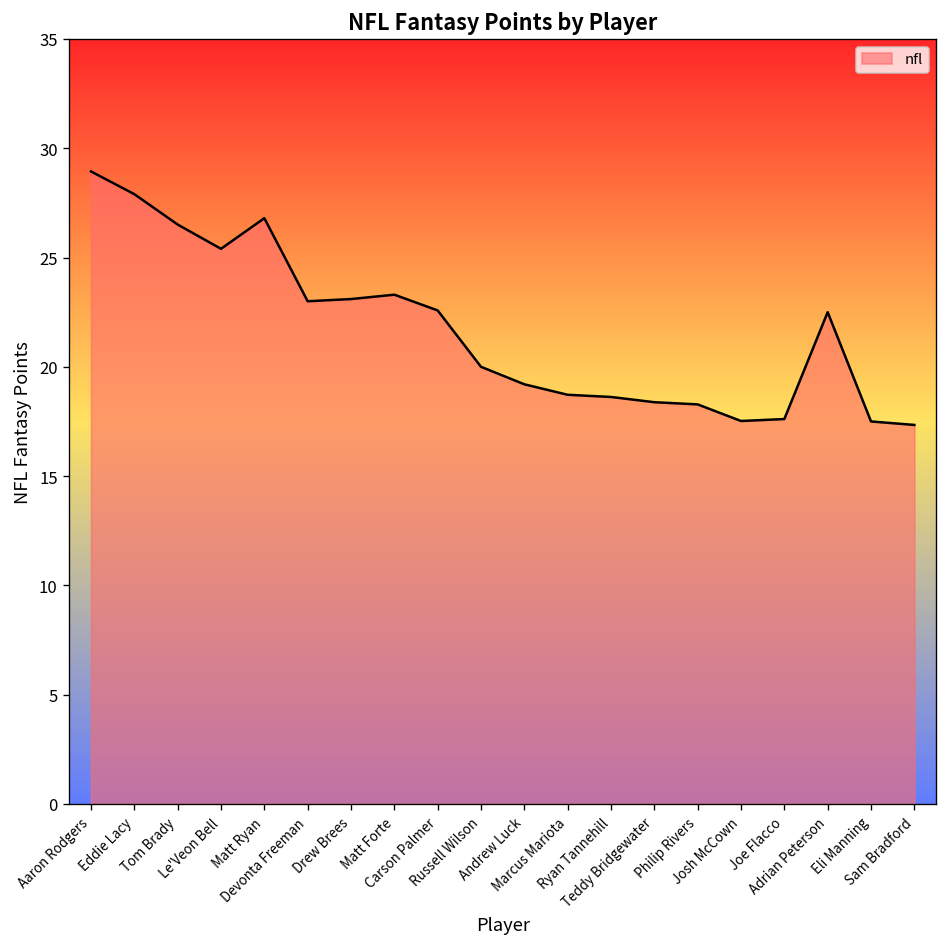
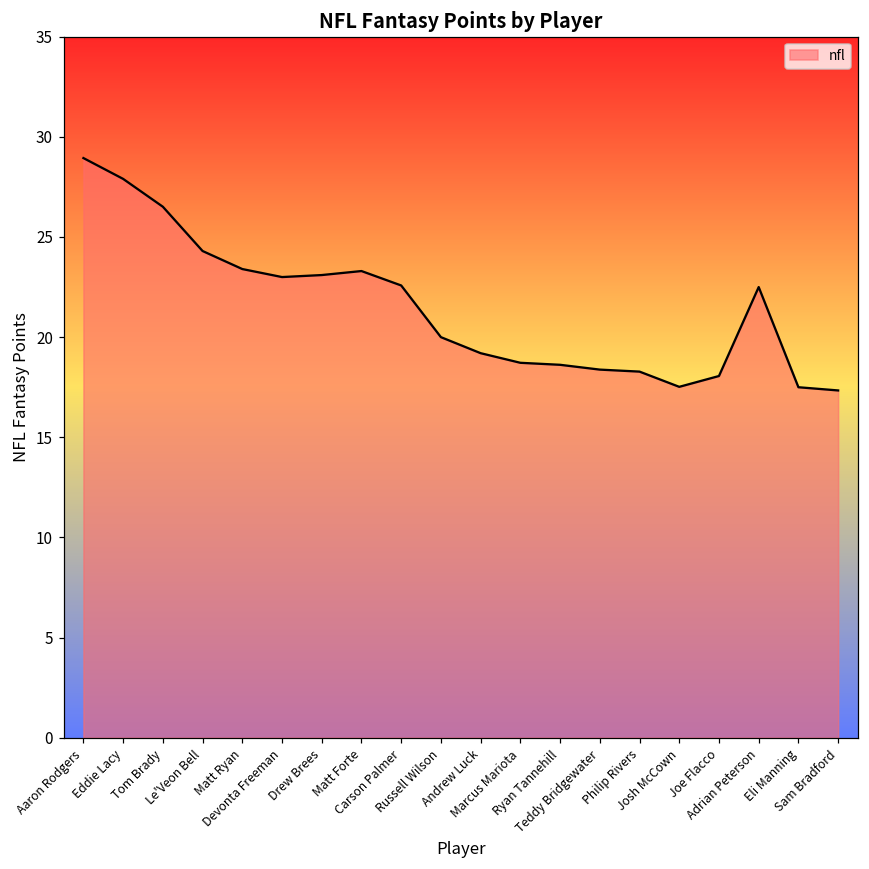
Le'Veon Bell: 25.4 -> 24.3
Matt Ryan: 26.8 -> 23.4
Joe Flacco: 17.6 -> 18.1
